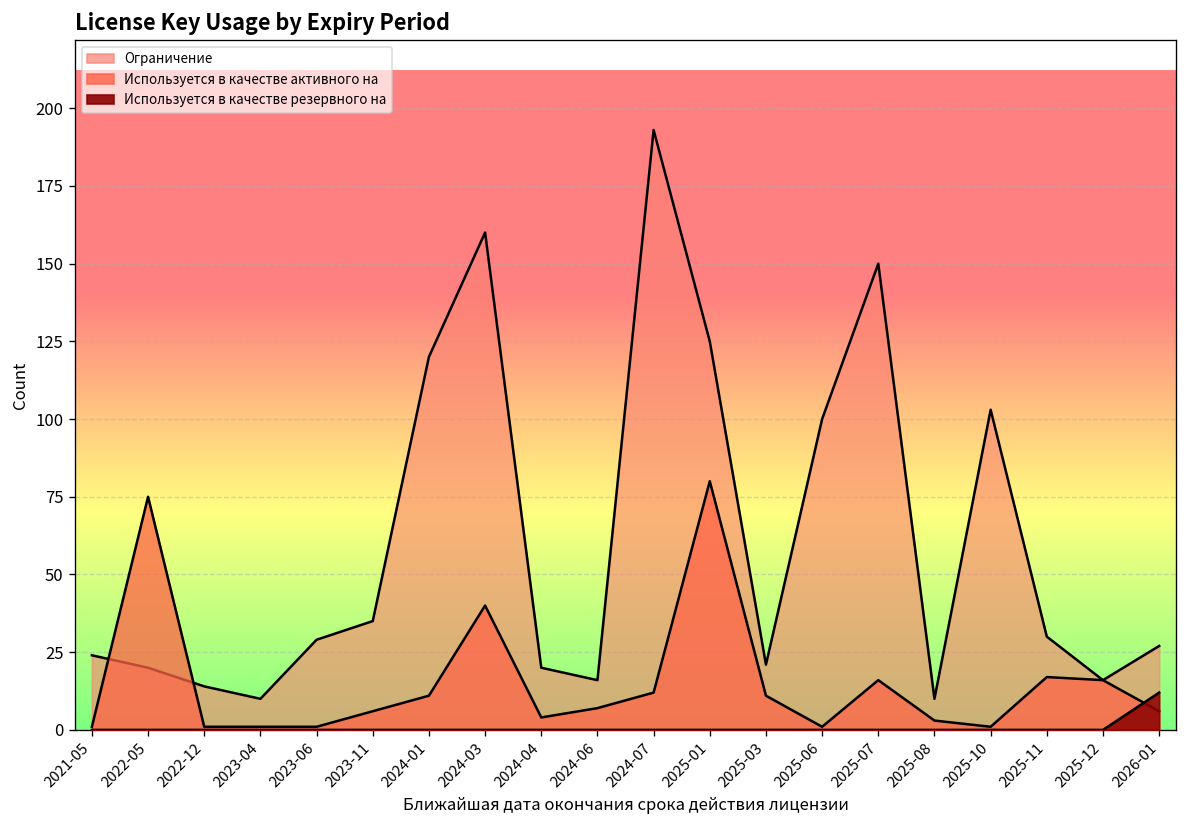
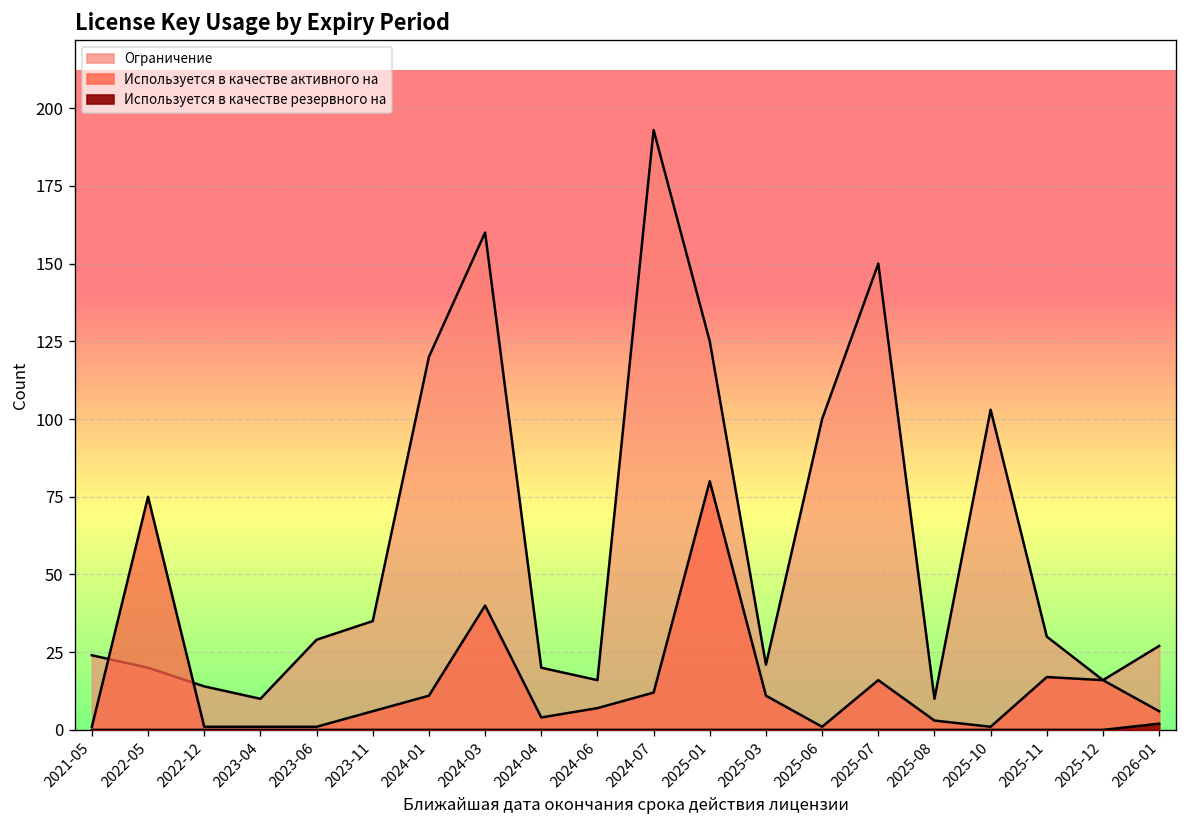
Используется в качестве резервного на, 2026-01: 12 -> 2
